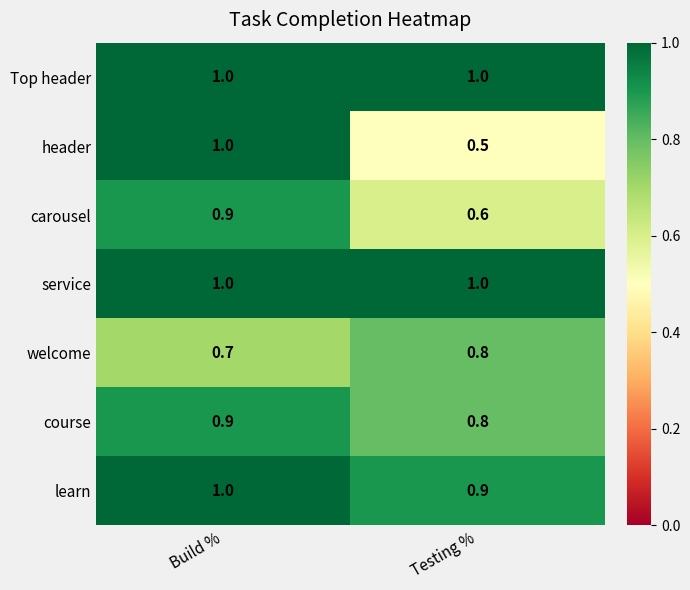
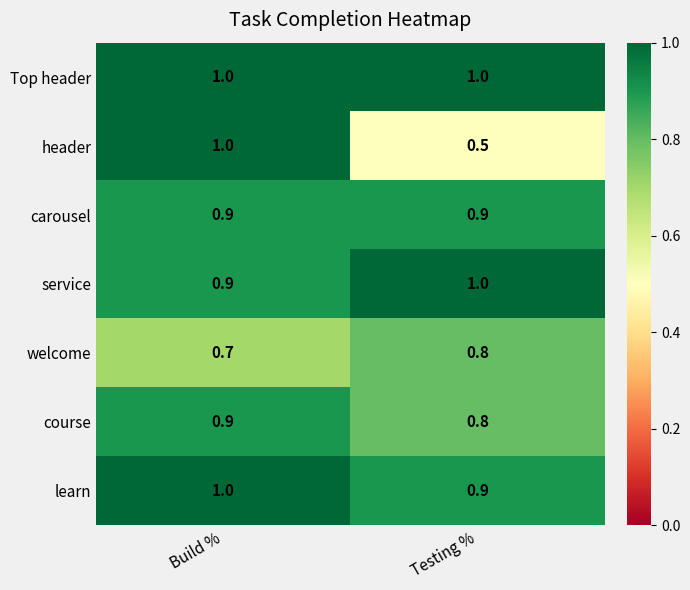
carousel, Testing %: 0.6 -> 0.9
service, Build %: 1.0 -> 0.9
